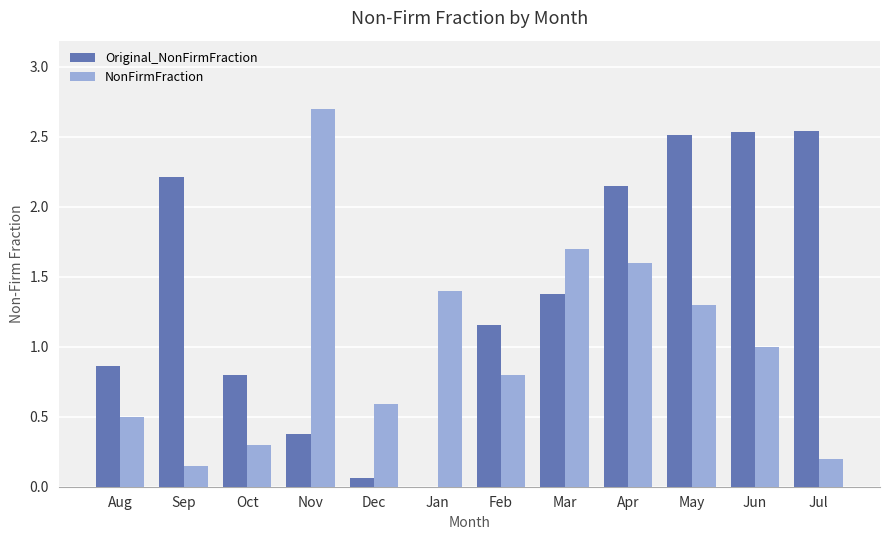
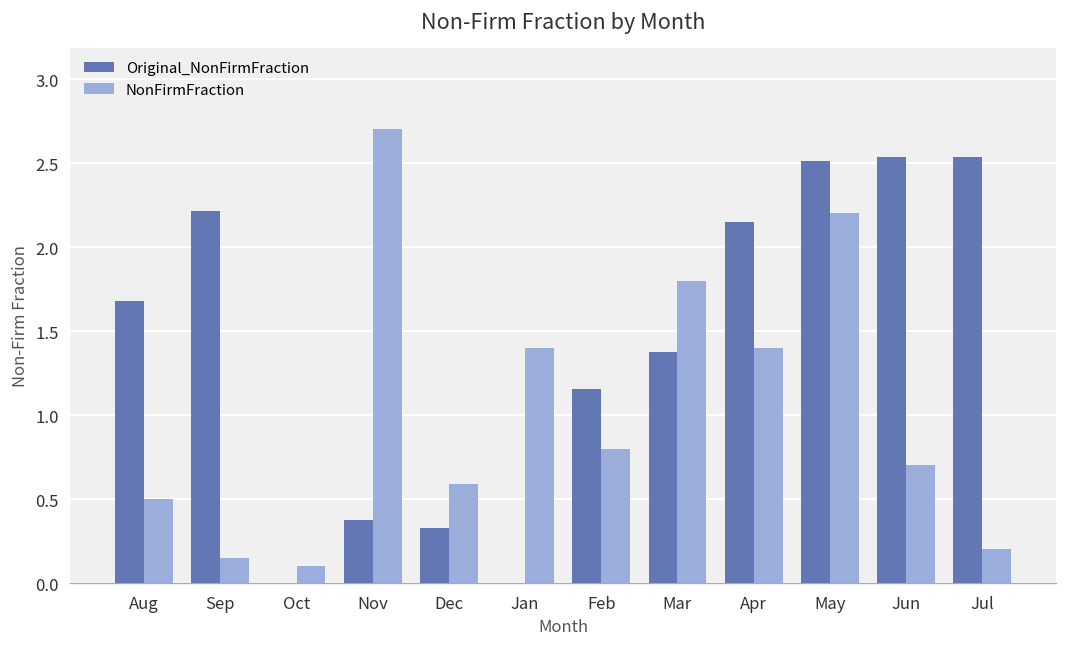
Original_NonFirmFraction, Aug: 0.86 -> 1.68
Original_NonFirmFraction, Oct: 0.8 -> 0.0
NonFirmFraction, Oct: 0.3 -> 0.1
Original_NonFirmFraction, Dec: 0.06 -> 0.33
NonFirmFraction, Mar: 1.7 -> 1.8
NonFirmFraction, Apr: 1.6 -> 1.4
NonFirmFraction, May: 1.3 -> 2.2
NonFirmFraction, Jun: 1.0 -> 0.7
